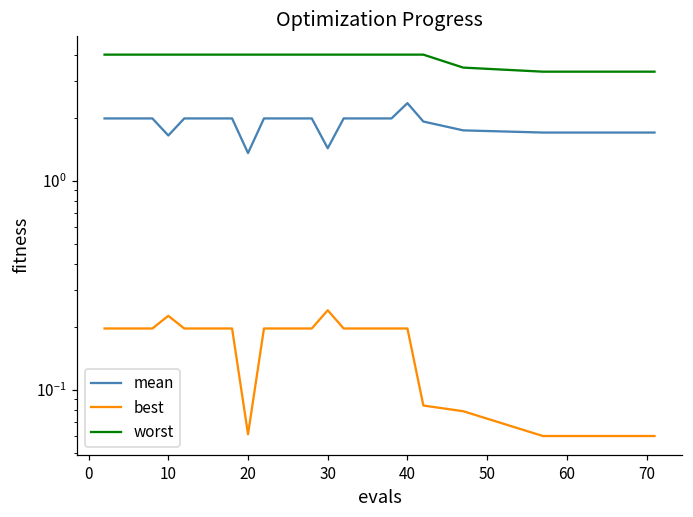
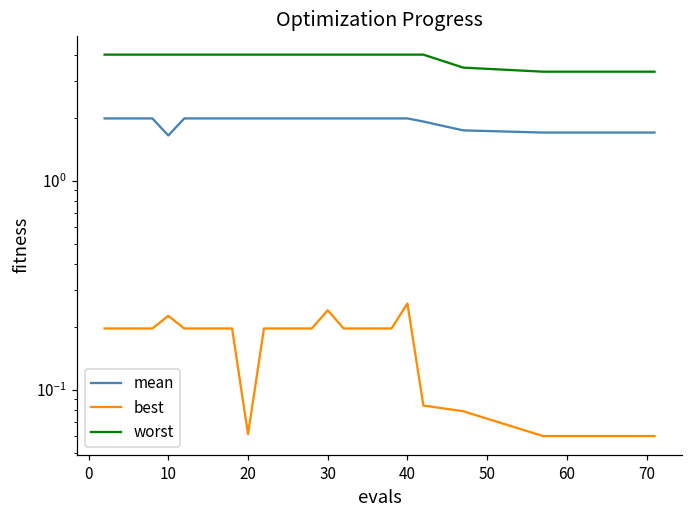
mean, 20: 1.4 -> 2.0
mean, 30: 1.4 -> 2.0
mean, 40: 2.3 -> 2.0
best, 40: 0.20 -> 0.26
